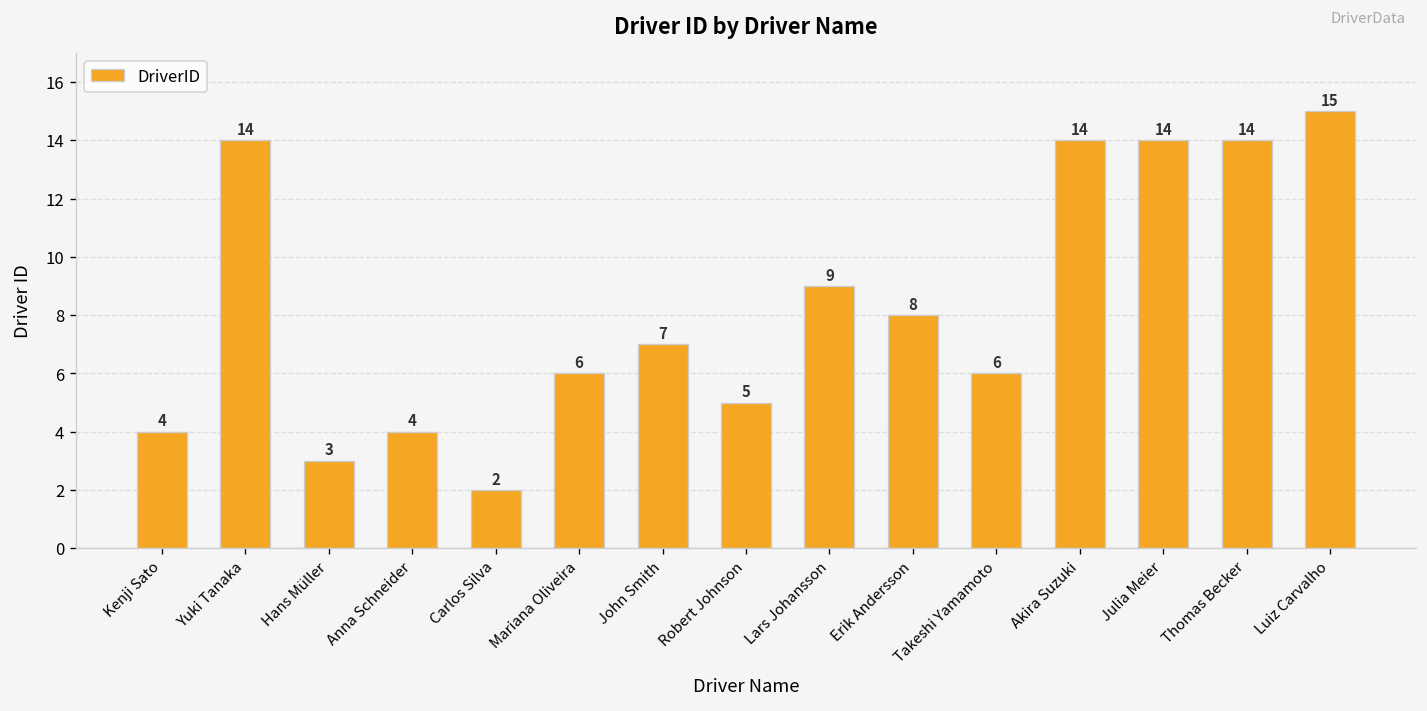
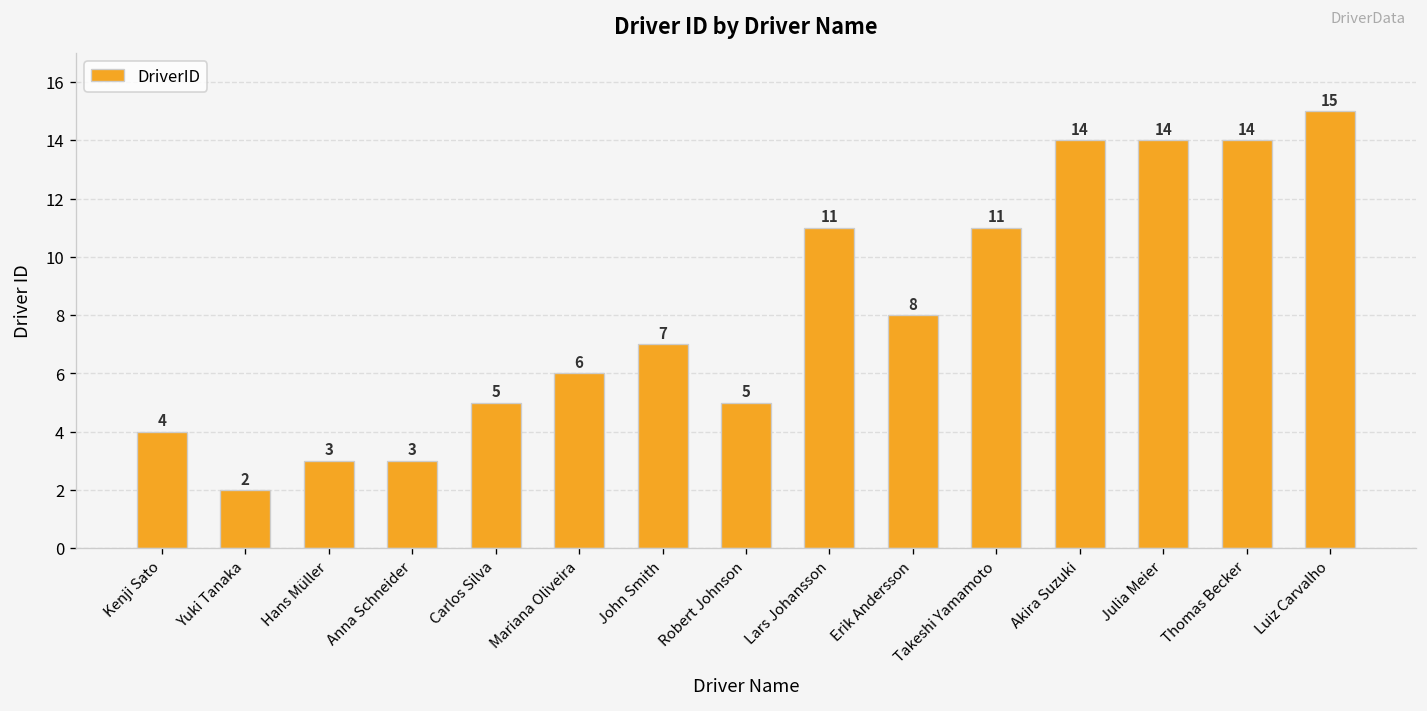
Yuki Tanaka: 14 -> 2
Anna Schneider: 4 -> 3
Carlos Silva: 2 -> 5
Lars Johansson: 9 -> 11
Takeshi Yamamoto: 6 -> 11
